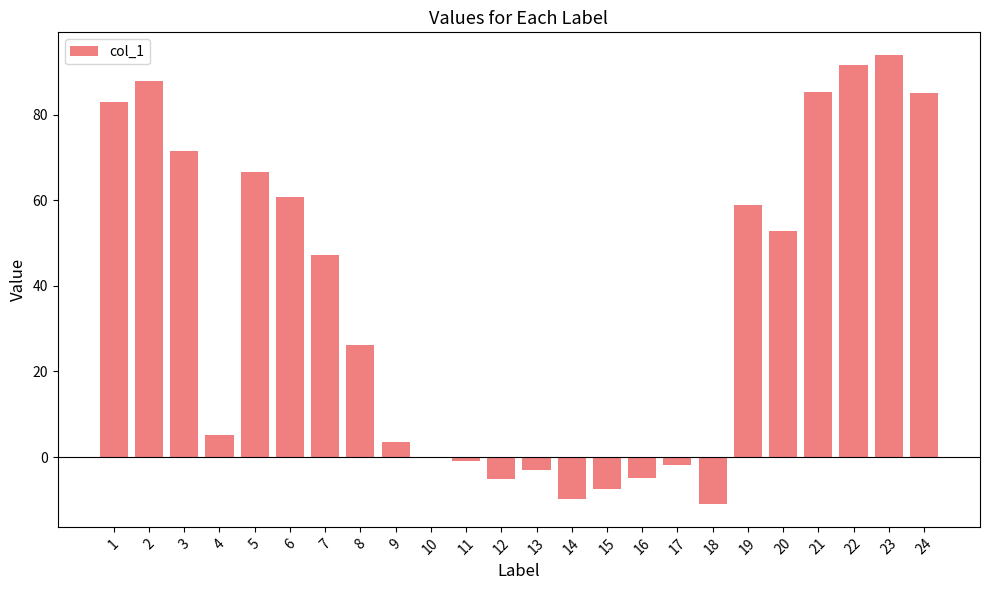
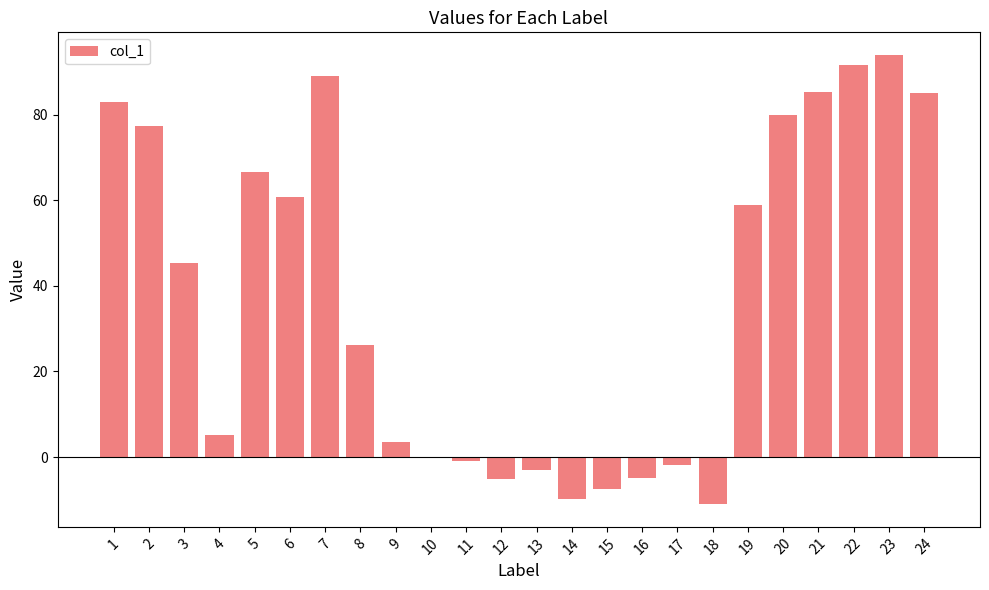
2: 88 -> 77
3: 72 -> 45
7: 47 -> 89
20: 53 -> 80
